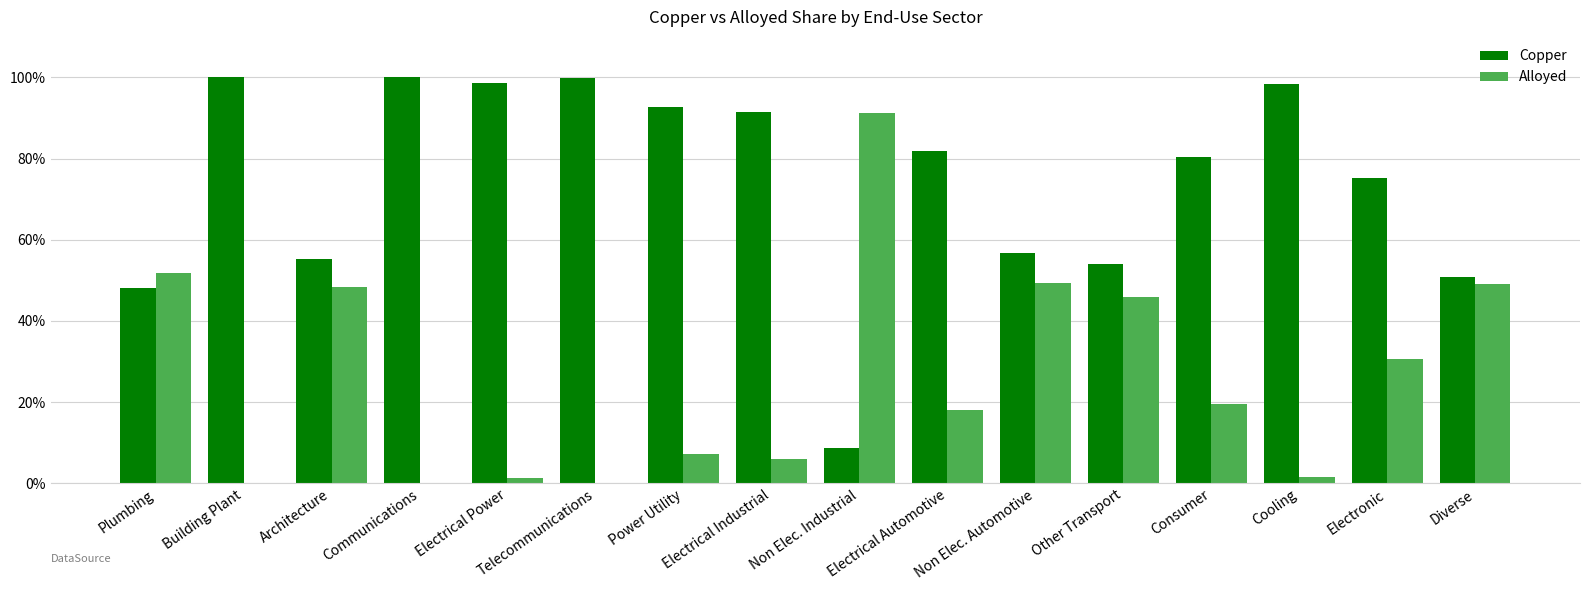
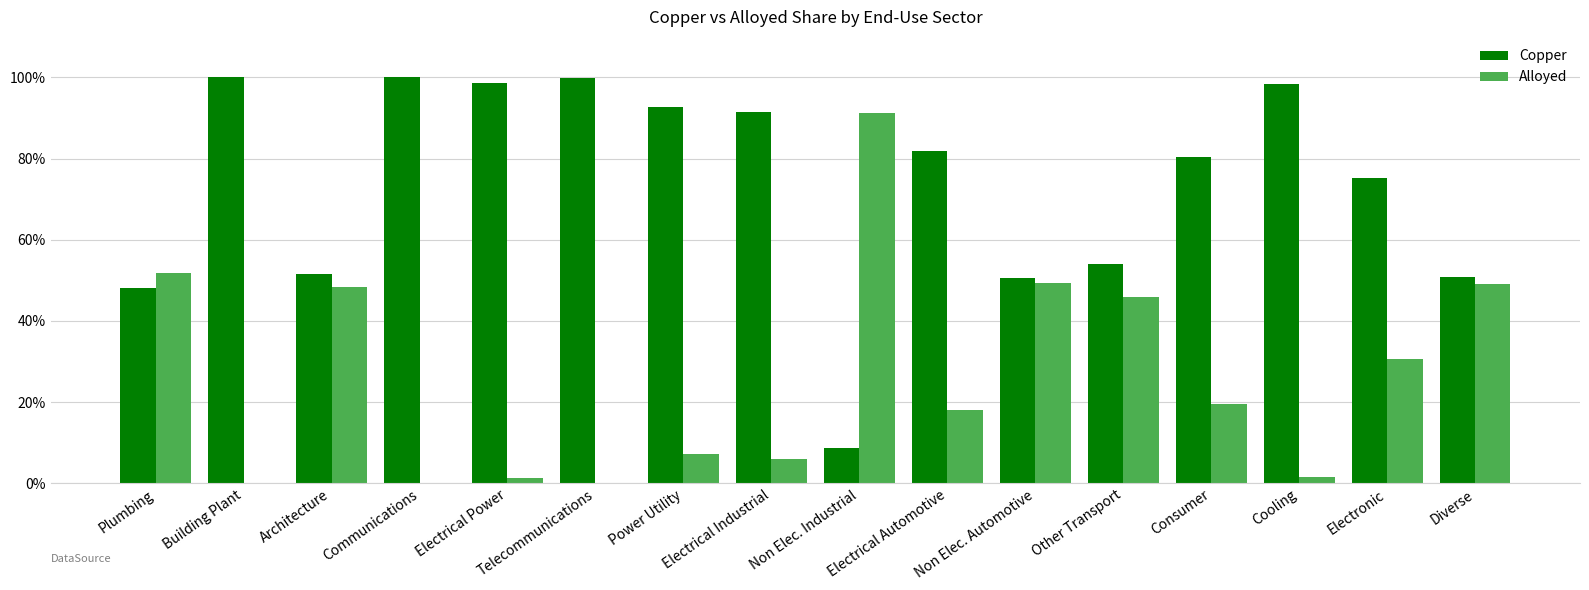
Copper, Architecture: 55% -> 52%
Copper, Non Elec. Automotive: 57% -> 51%
